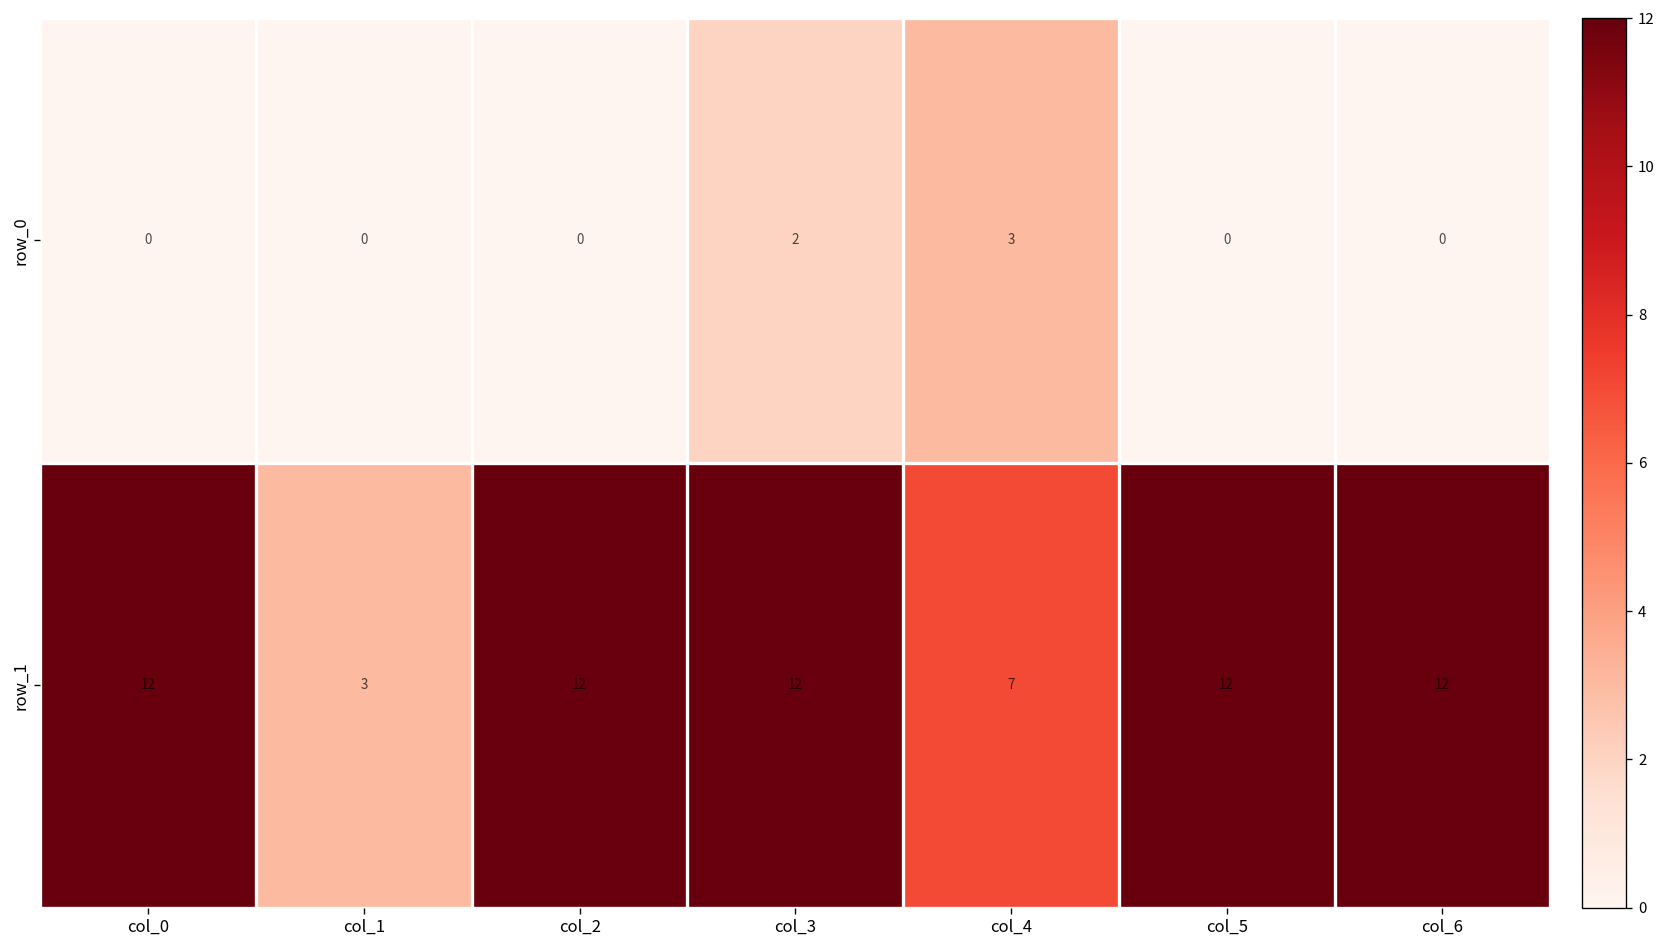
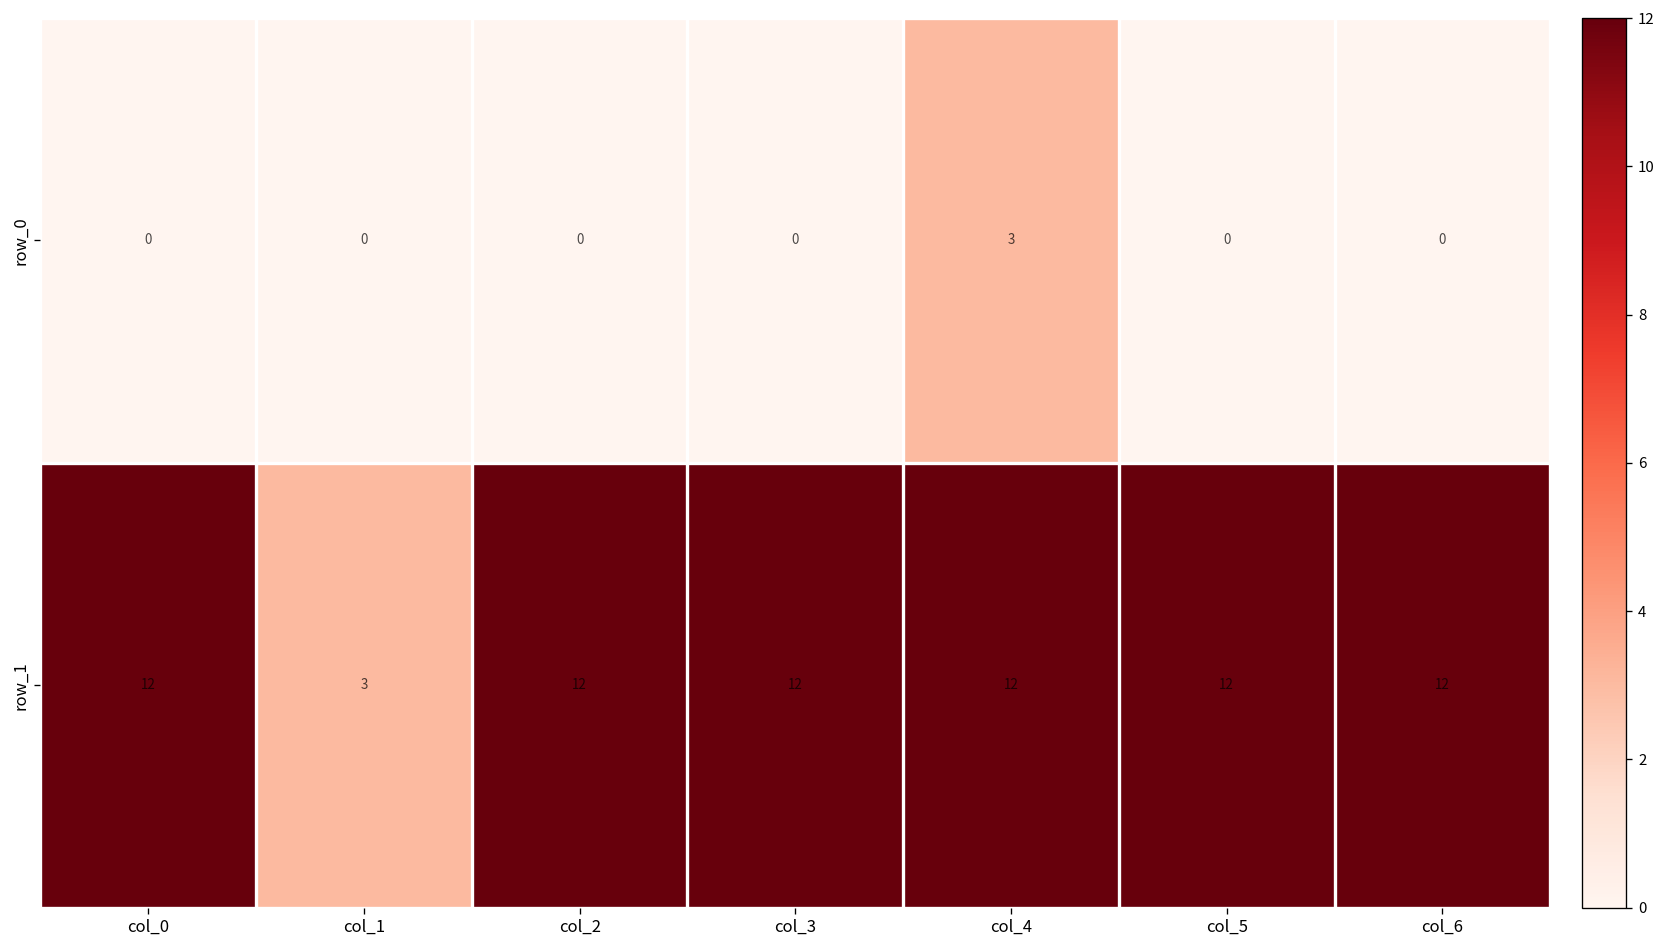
row_0, col_3: 2 -> 0
row_1, col_4: 7 -> 12
